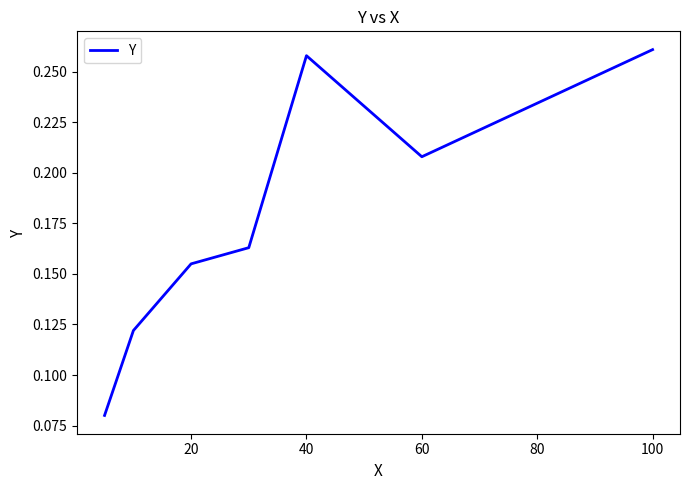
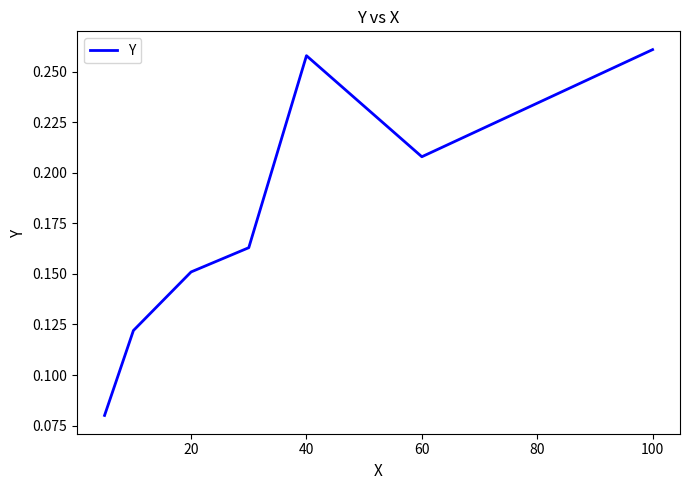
20: 0.155 -> 0.151
